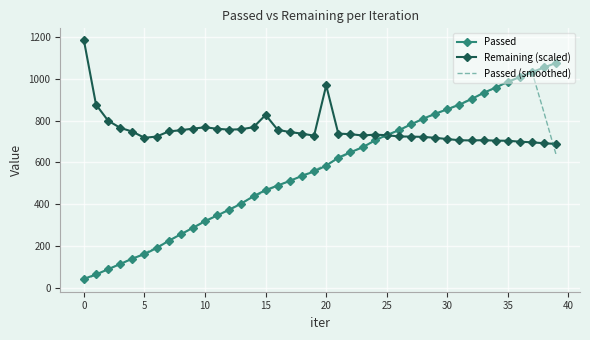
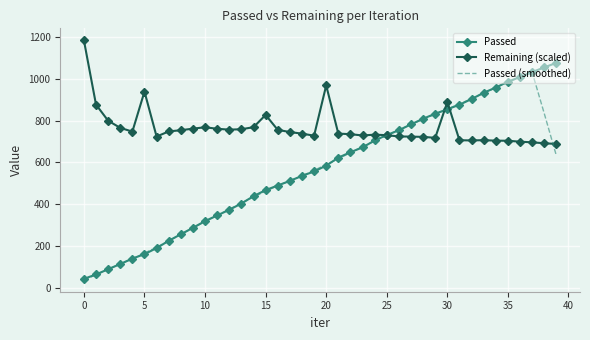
Remaining (scaled), 5: 720 -> 940
Remaining (scaled), 30: 710 -> 890
